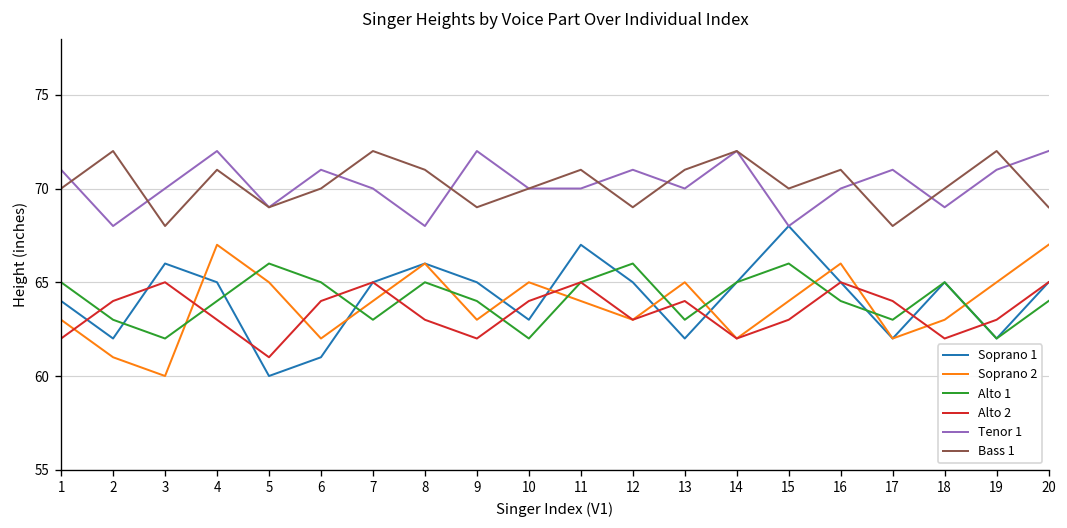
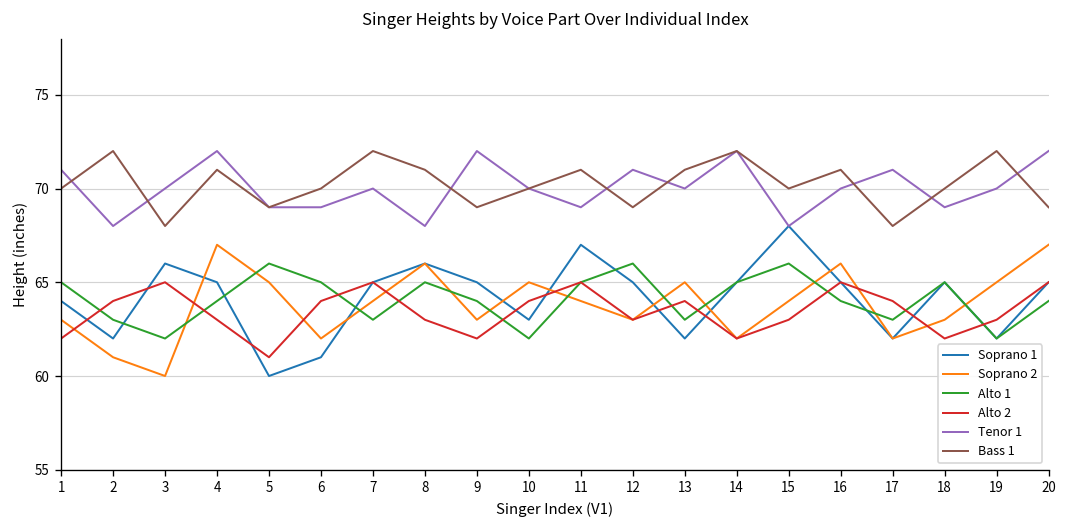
Tenor 1, 6: 71 -> 69
Tenor 1, 11: 70 -> 69
Tenor 1, 19: 71 -> 70
